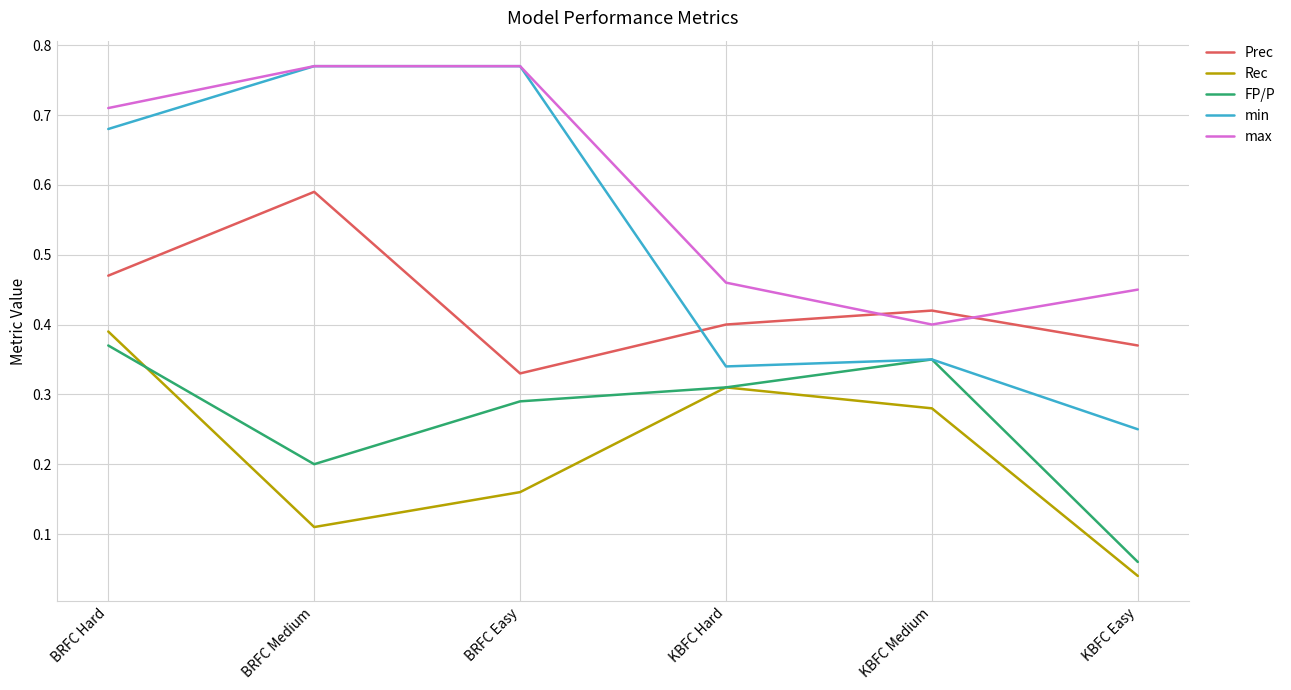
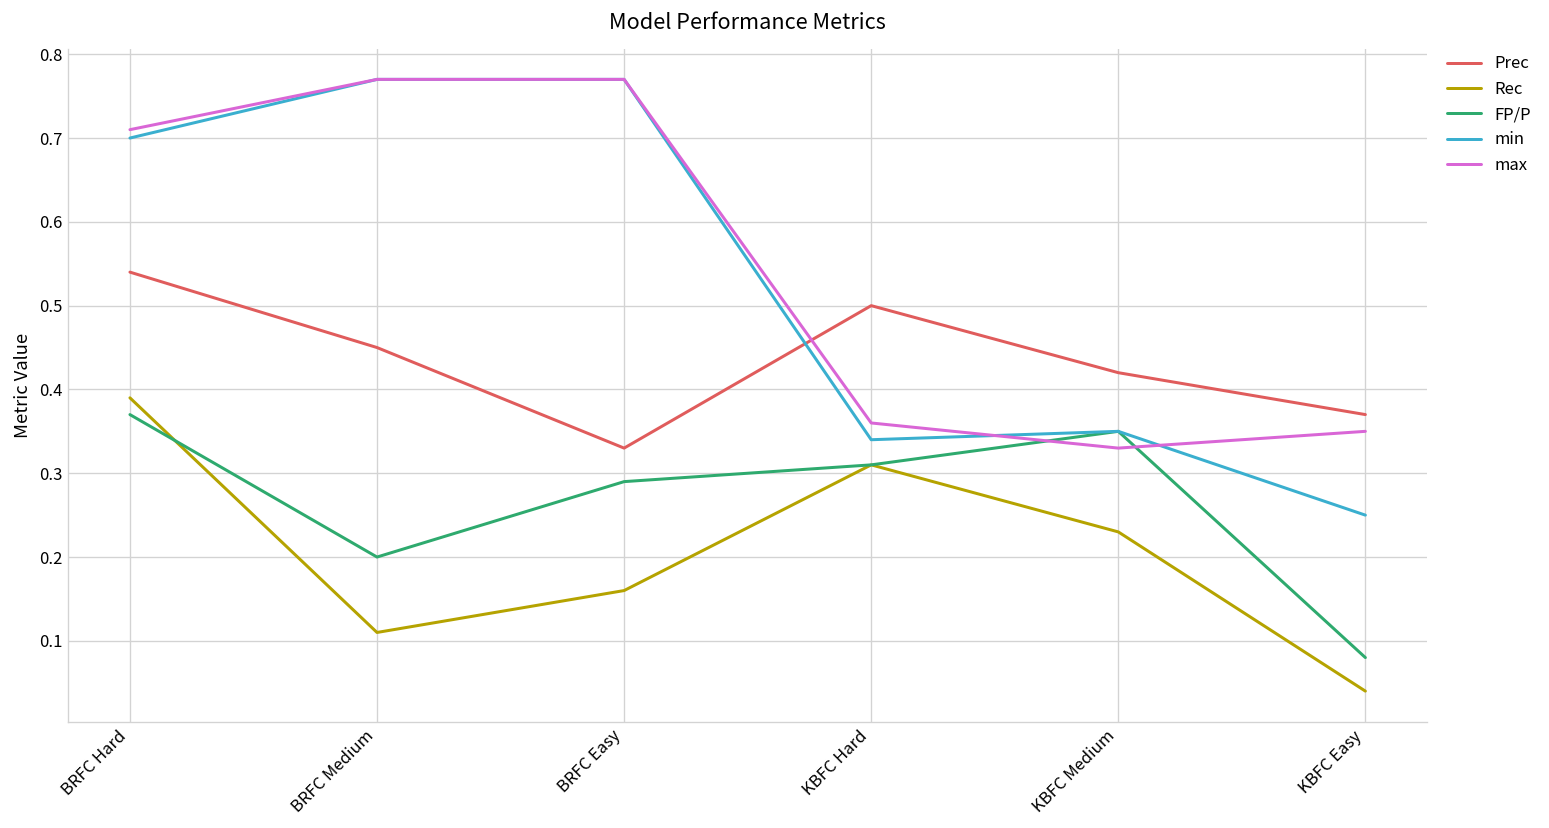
Prec, BRFC Hard: 0.47 -> 0.54
min, BRFC Hard: 0.68 -> 0.70
Prec, BRFC Medium: 0.59 -> 0.45
Prec, KBFC Hard: 0.4 -> 0.5
max, KBFC Hard: 0.46 -> 0.36
Rec, KBFC Medium: 0.28 -> 0.23
max, KBFC Medium: 0.40 -> 0.33
FP/P, KBFC Easy: 0.06 -> 0.08
max, KBFC Easy: 0.45 -> 0.35
